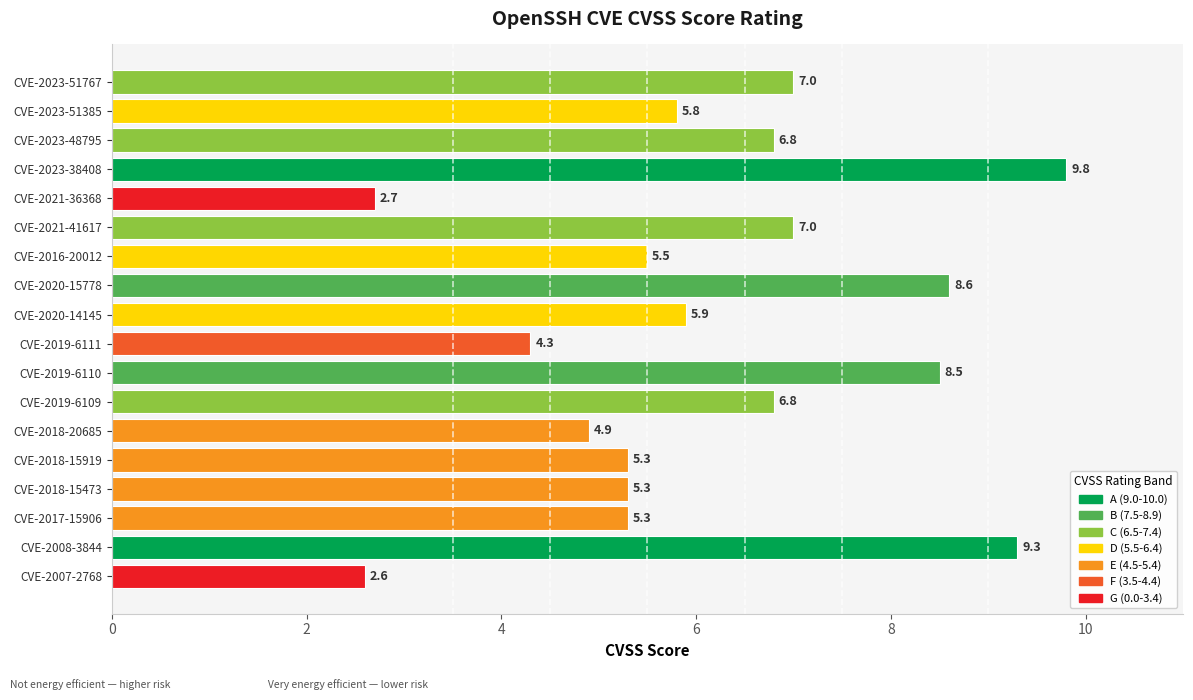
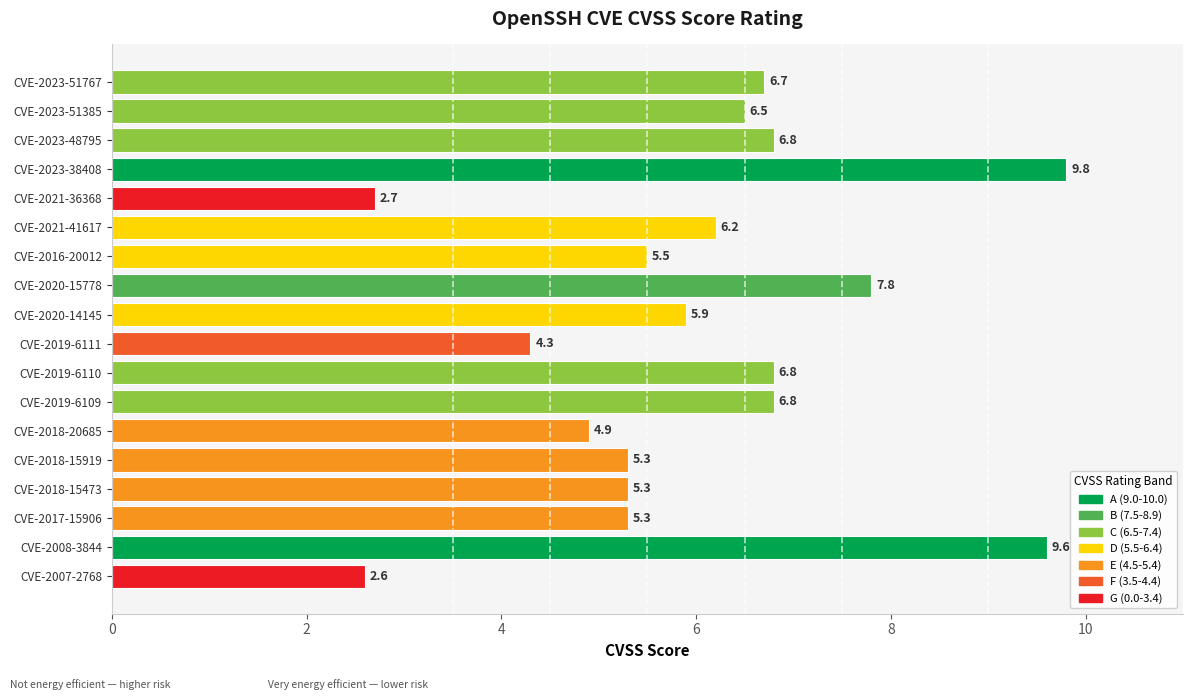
CVE-2023-51767: 7.0 -> 6.7
CVE-2023-51385: 5.8 -> 6.5
CVE-2021-41617: 7.0 -> 6.2
CVE-2020-15778: 8.6 -> 7.8
CVE-2019-6110: 8.5 -> 6.8
CVE-2008-3844: 9.3 -> 9.6
